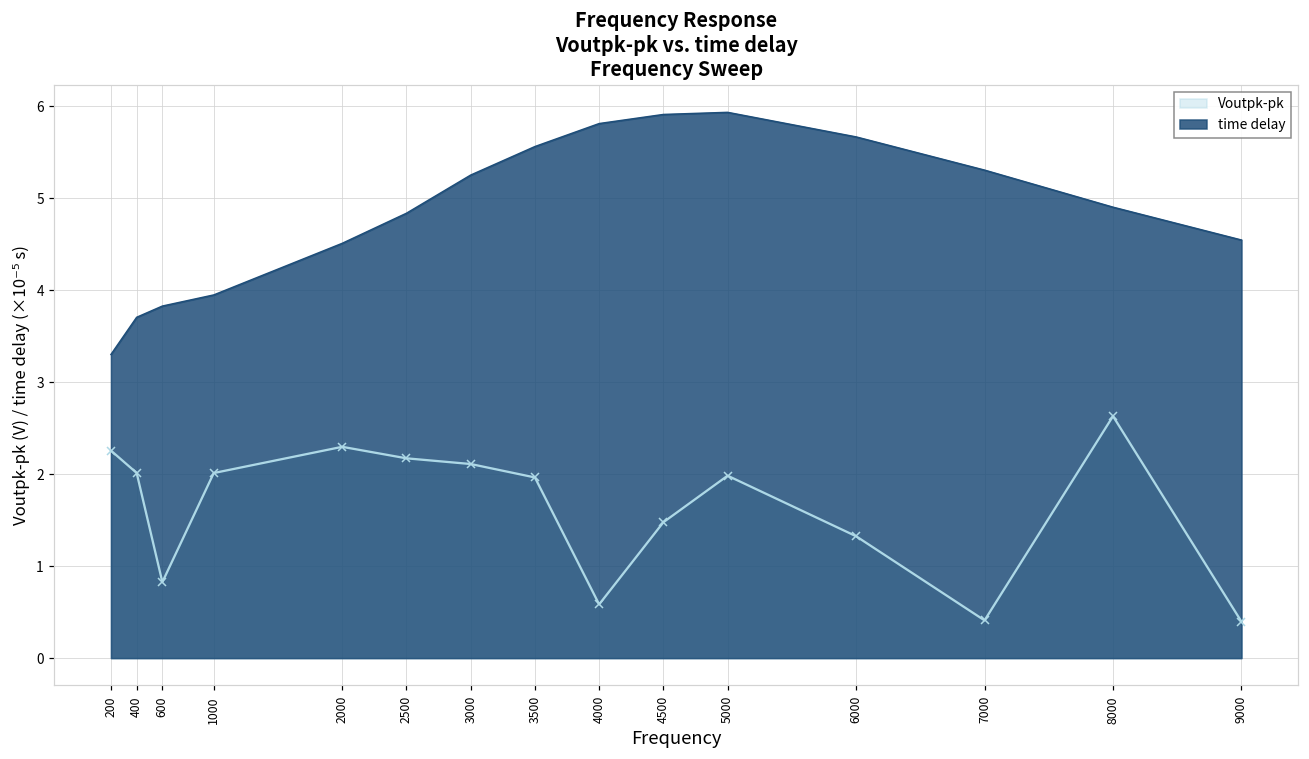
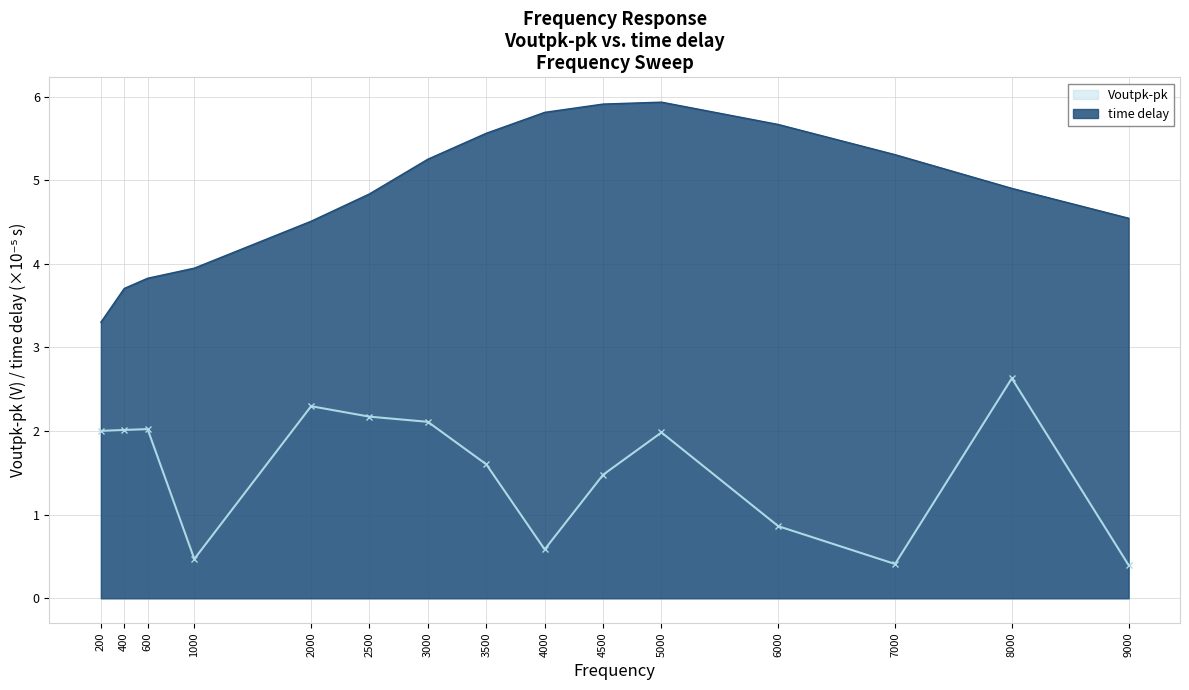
Voutpk-pk, 200: 2.3 -> 2.0
Voutpk-pk, 600: 0.8 -> 2.0
Voutpk-pk, 1000: 2.0 -> 0.5
Voutpk-pk, 3500: 2.0 -> 1.6
Voutpk-pk, 6000: 1.3 -> 0.9
